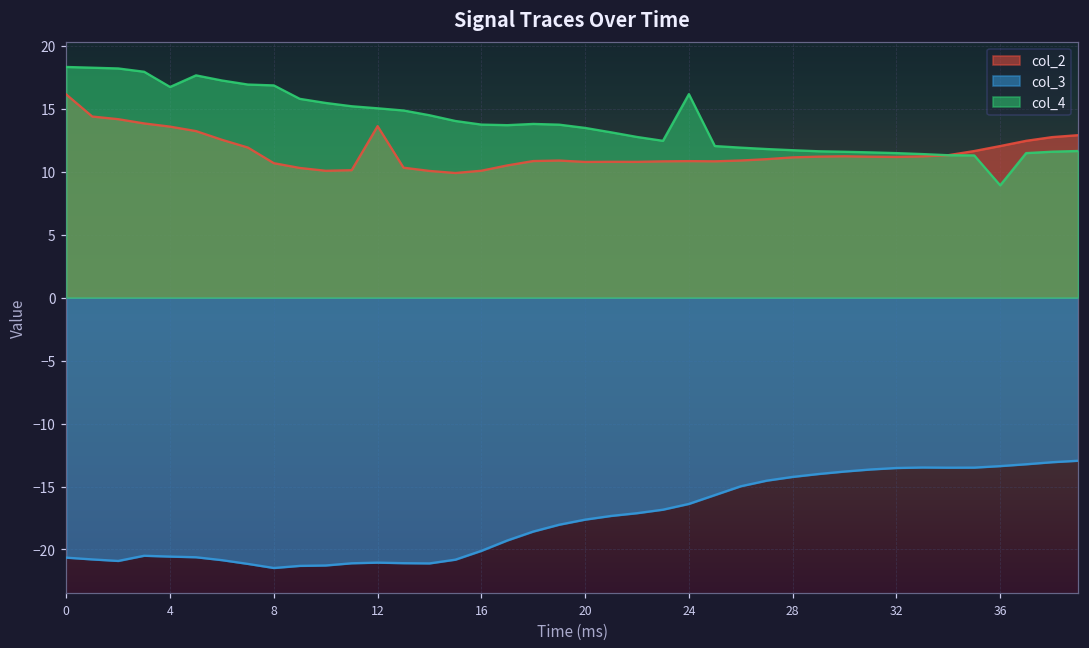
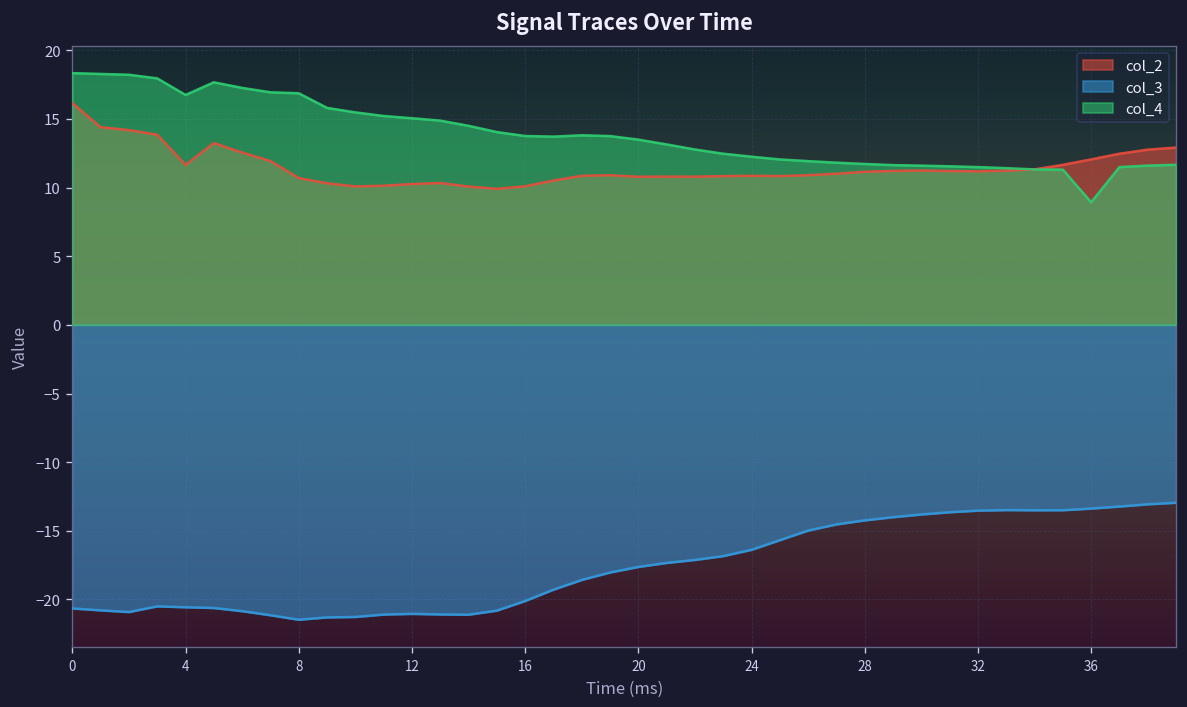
col_2, 4: 13.6 -> 11.6
col_2, 12: 13.6 -> 10.3
col_4, 24: 16.2 -> 12.2
